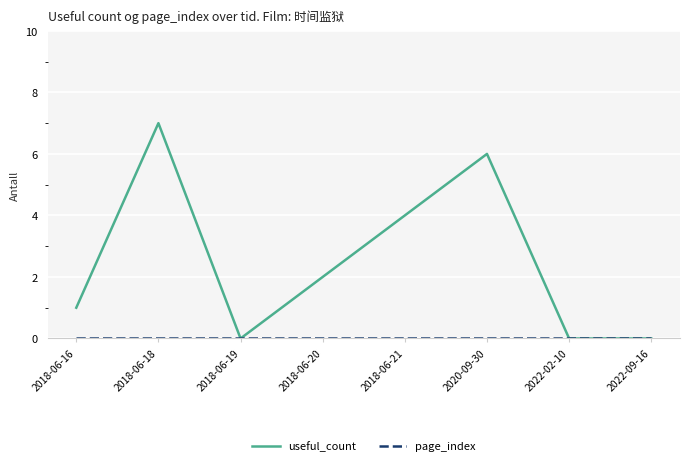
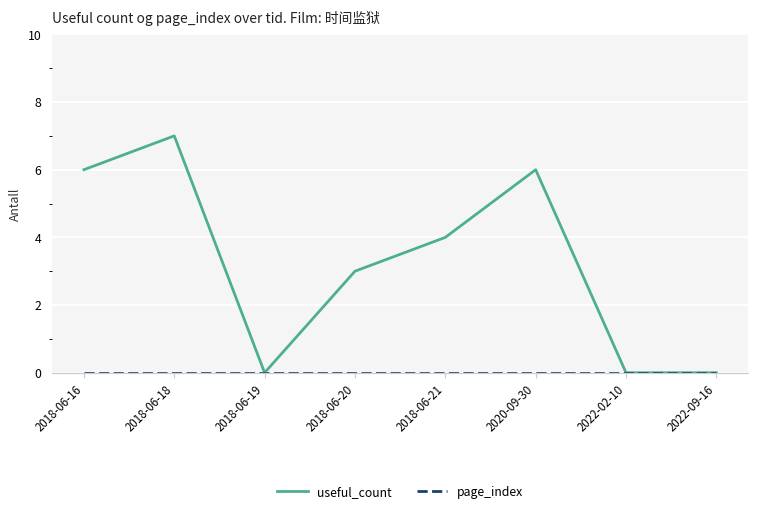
useful_count, 2018-06-16: 1 -> 6
useful_count, 2018-06-20: 2 -> 3
